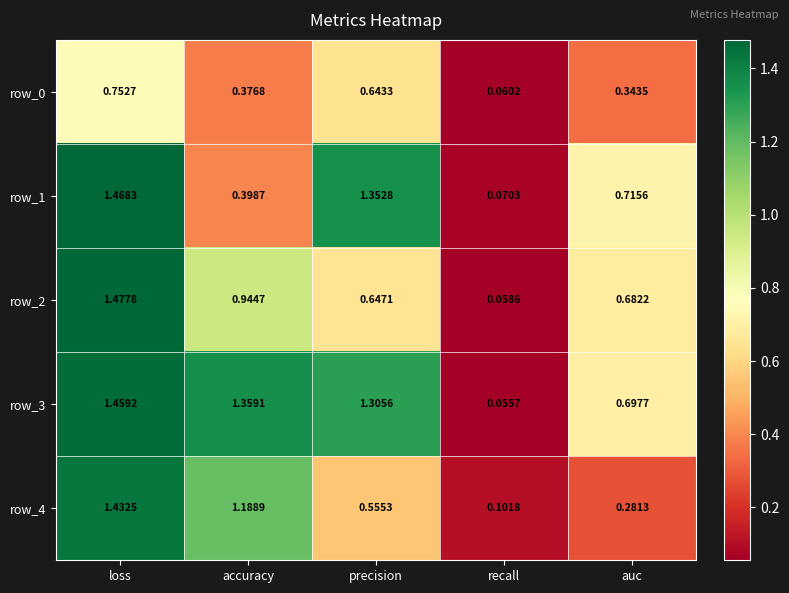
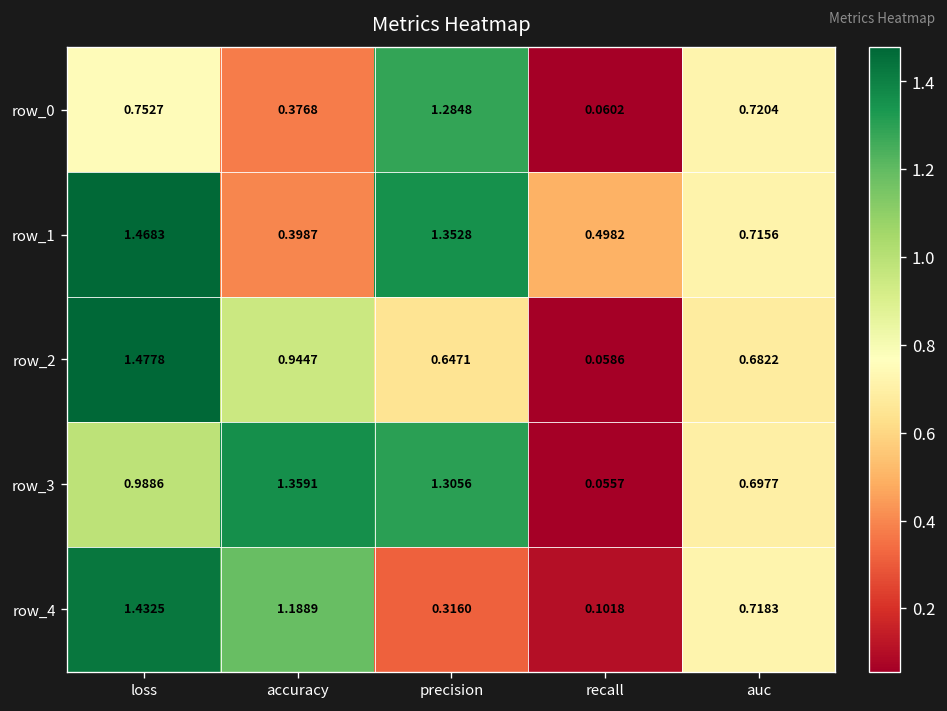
row_0, precision: 0.6433 -> 1.2848
row_0, auc: 0.3435 -> 0.7204
row_1, recall: 0.0703 -> 0.4982
row_3, loss: 1.4592 -> 0.9886
row_4, precision: 0.5553 -> 0.3160
row_4, auc: 0.2813 -> 0.7183
